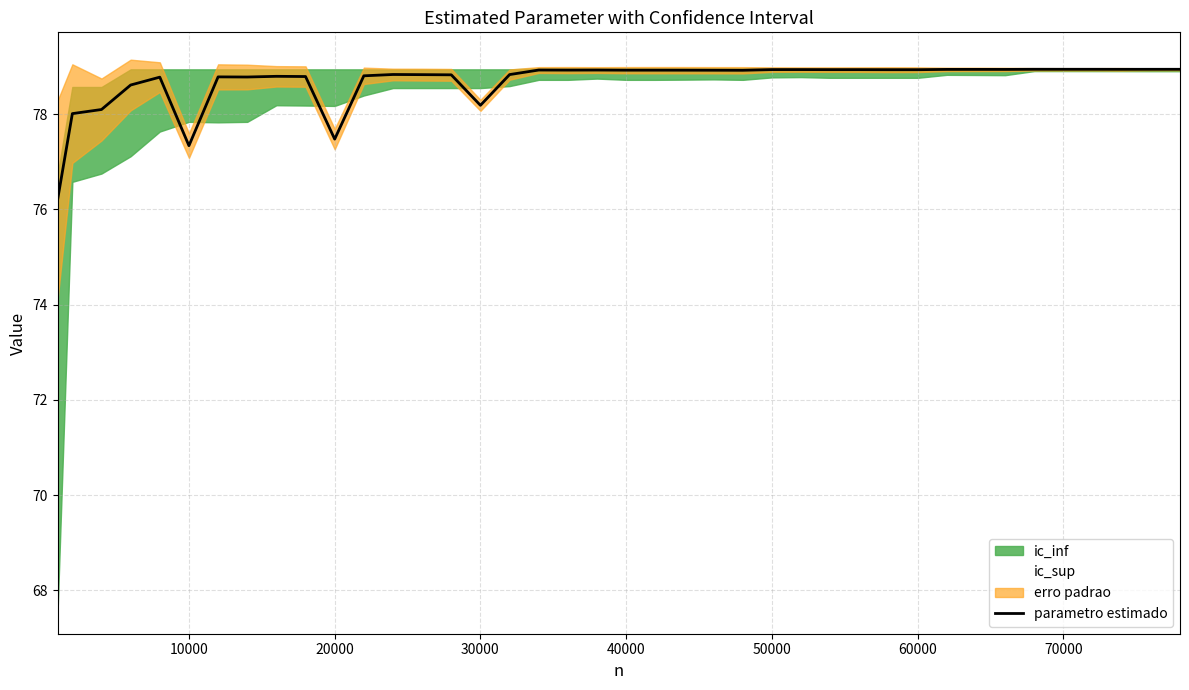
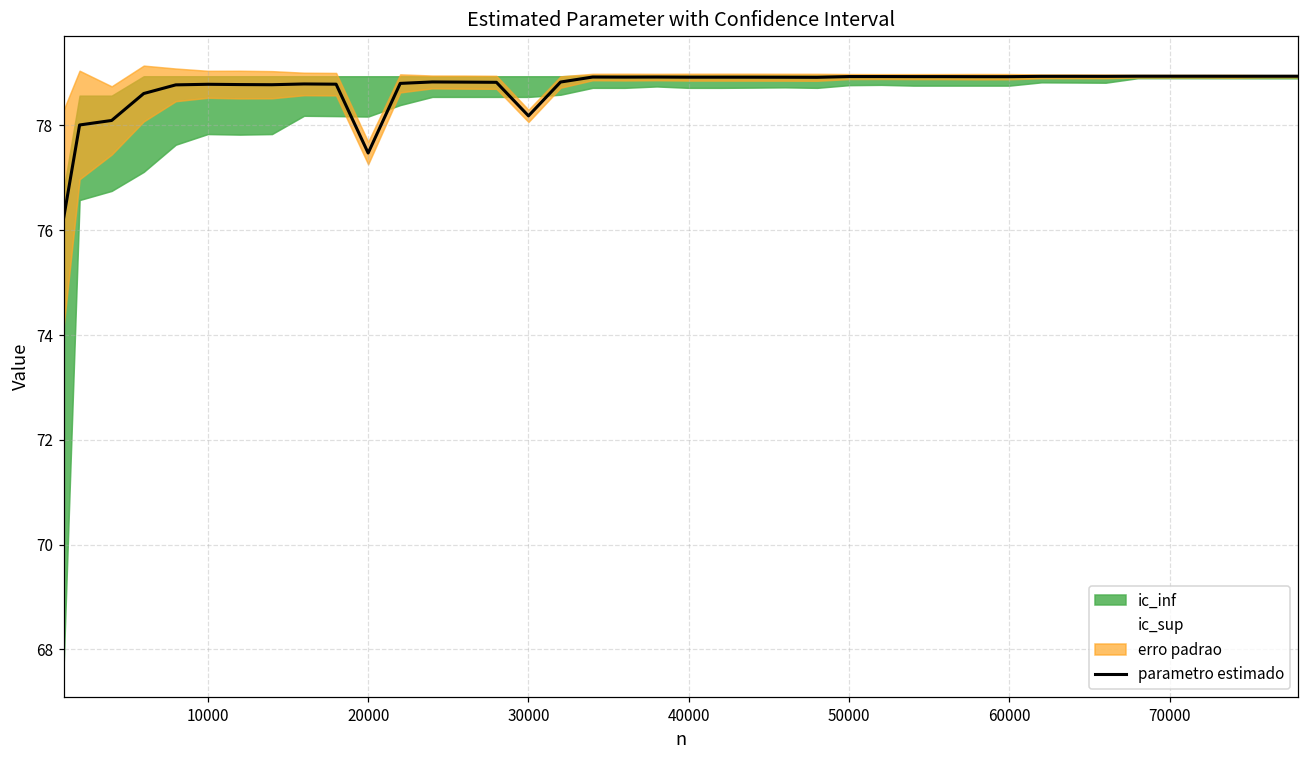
parametro estimado, 10000: 77.3 -> 78.8
